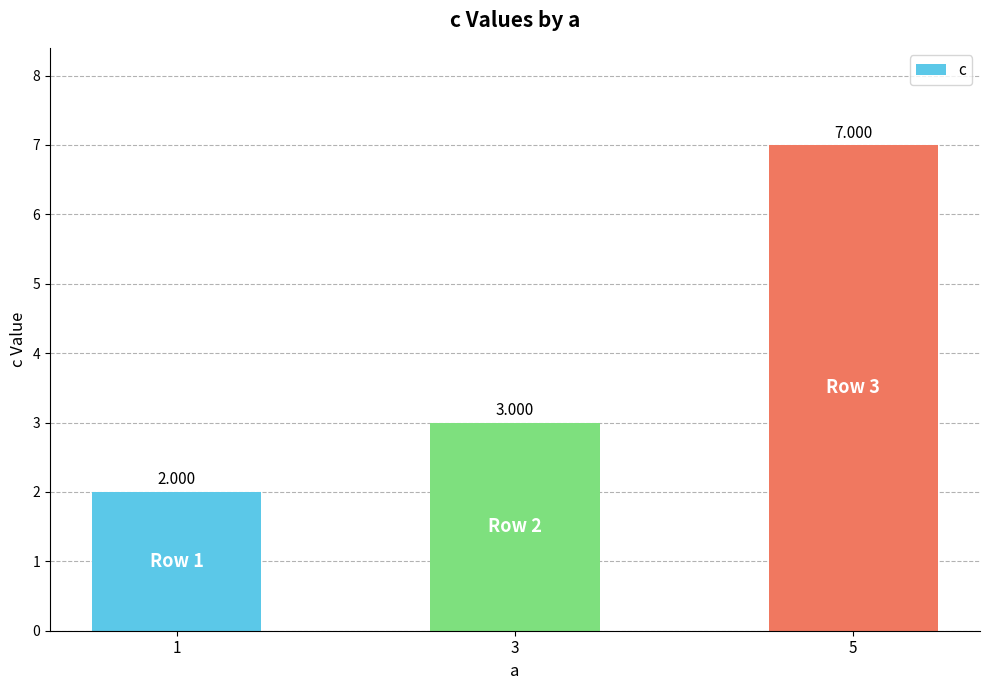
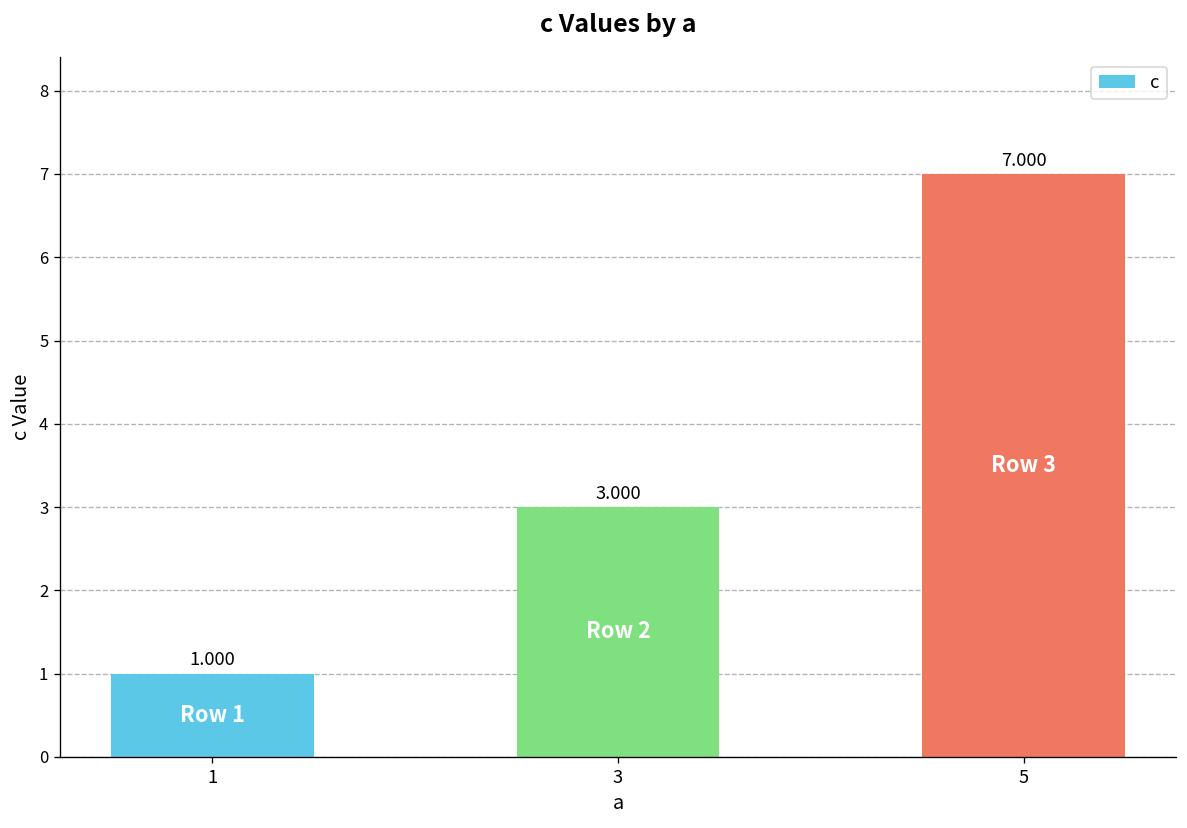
1: 2.000 -> 1.000
